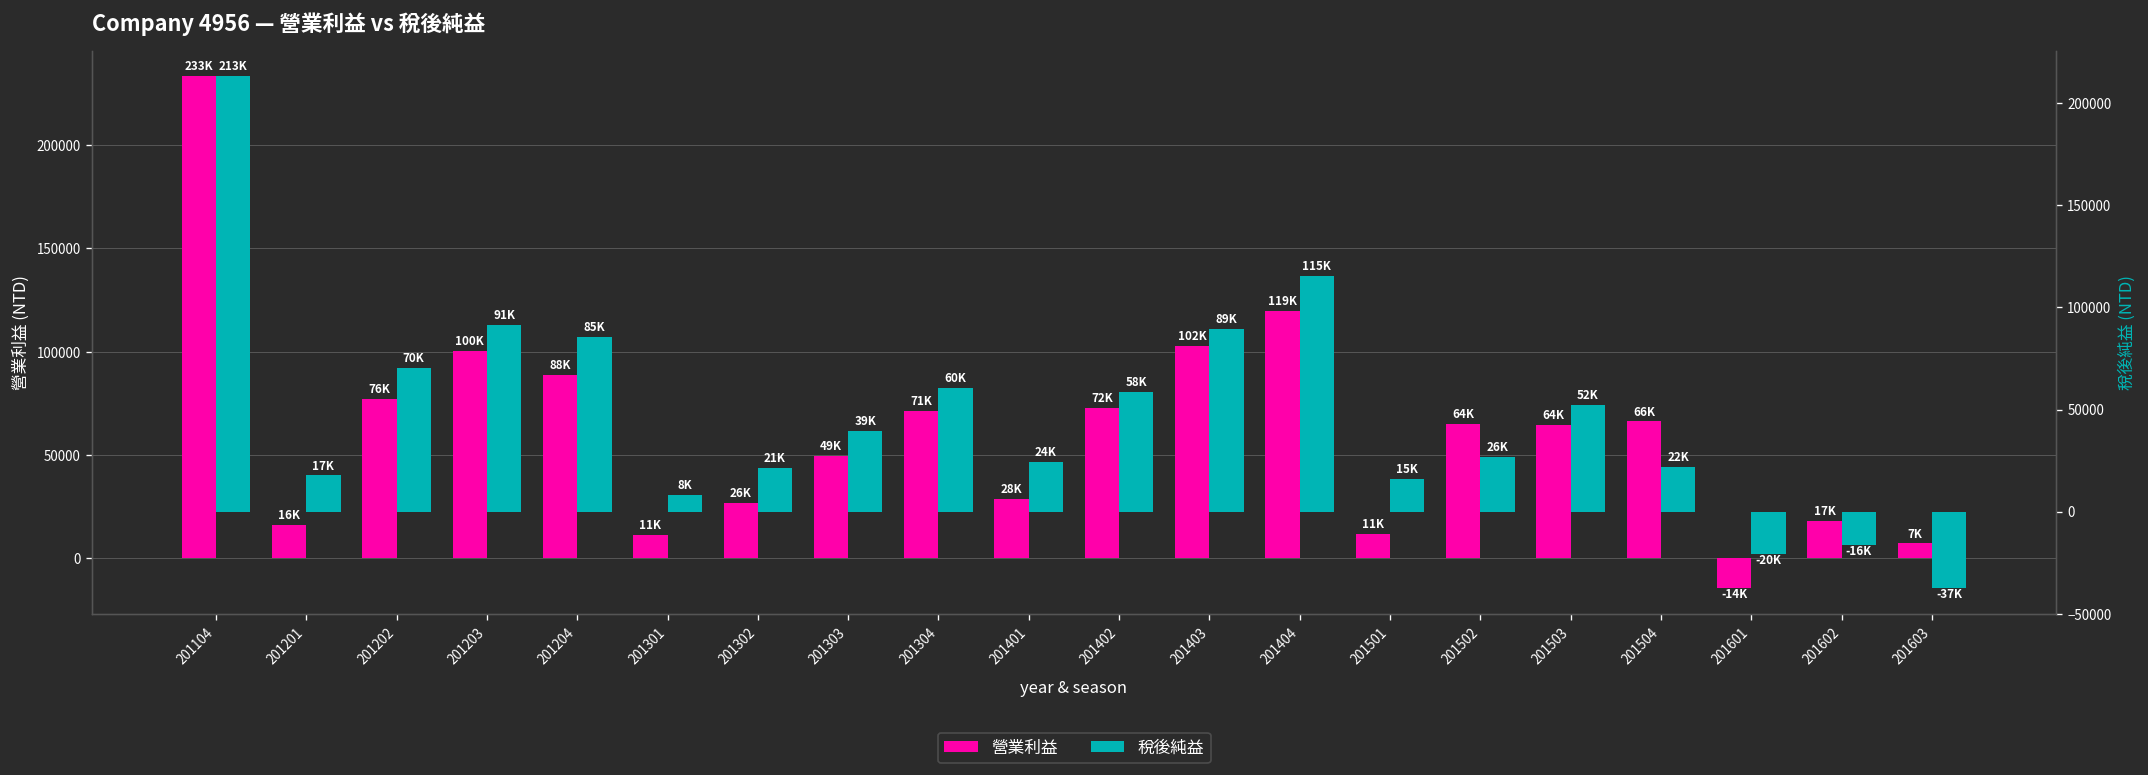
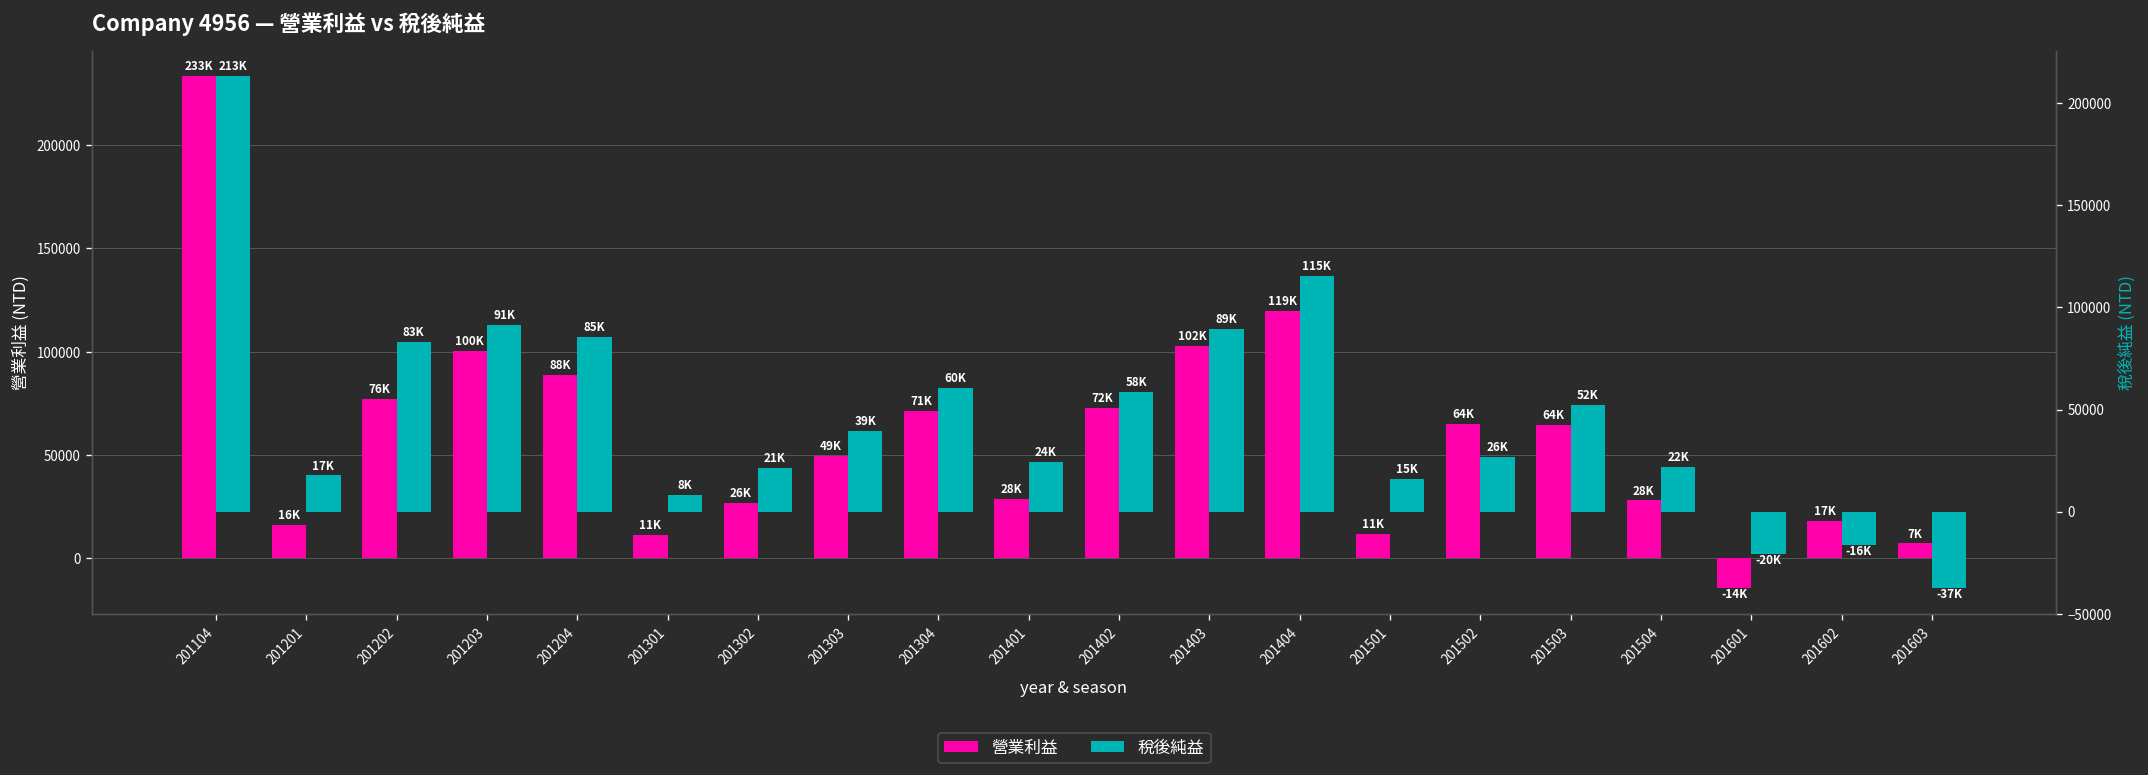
營業利益, 201504: 66K -> 28K
稅後純益, 201202: 70K -> 83K
